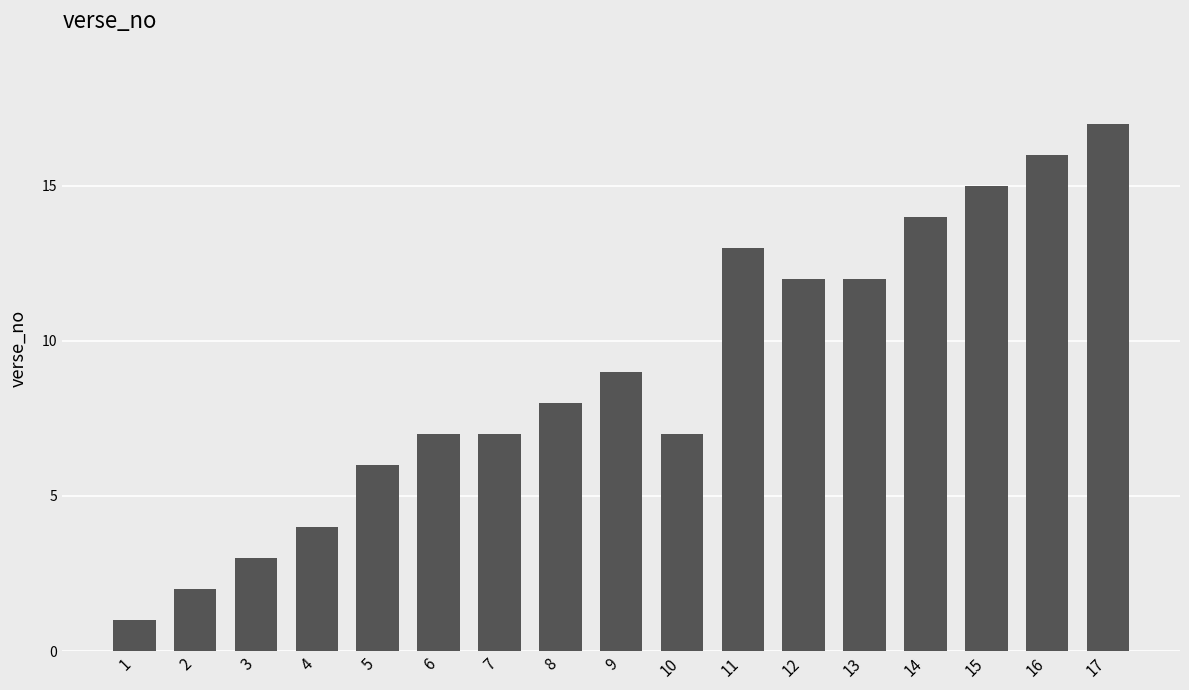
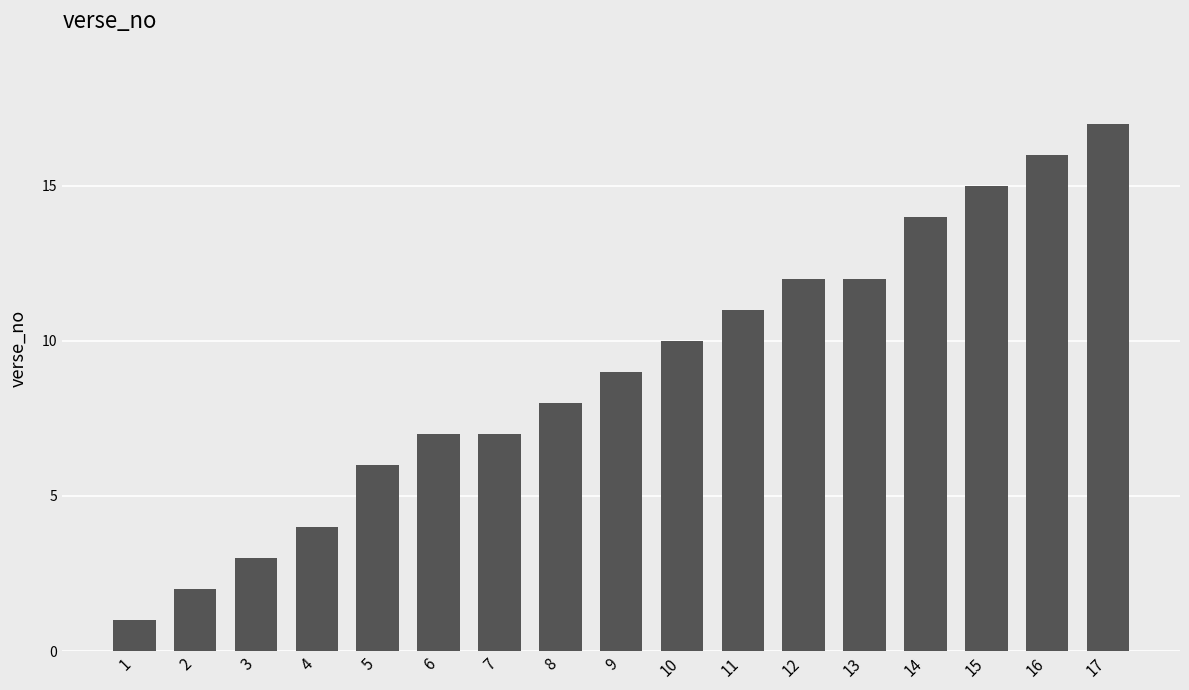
10: 7 -> 10
11: 13 -> 11
